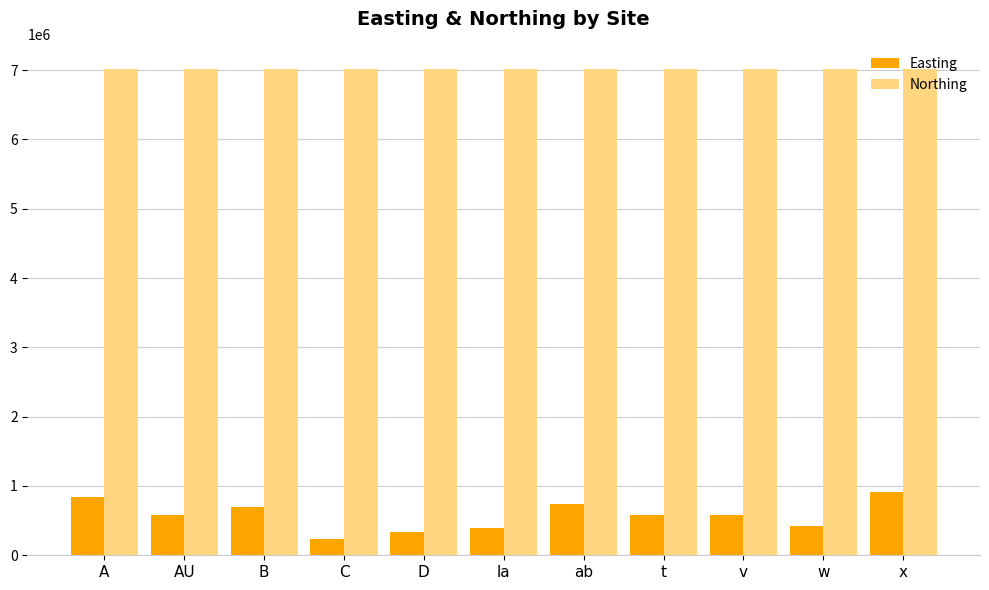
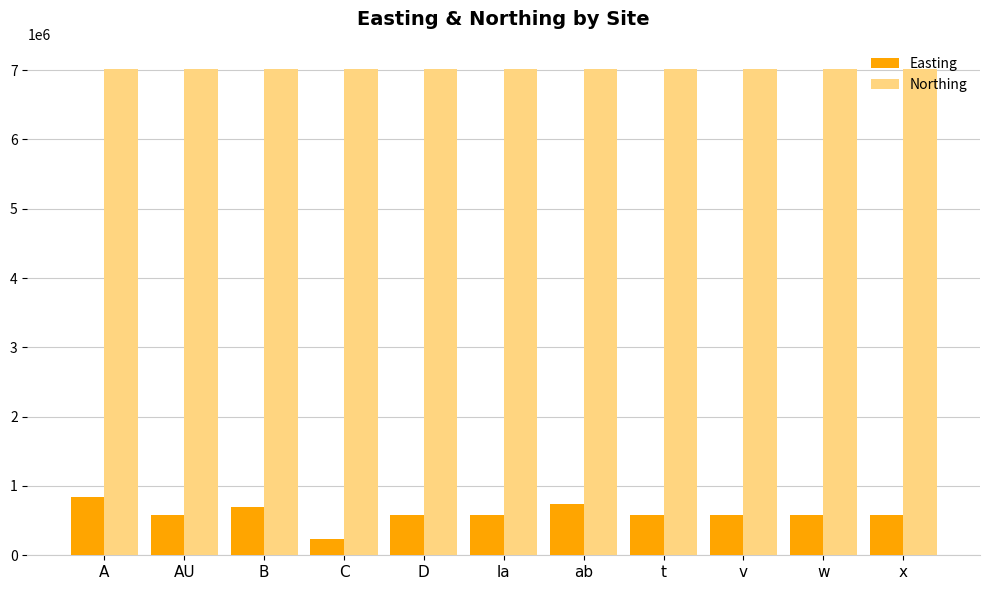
Easting, D: 300000 -> 600000
Easting, la: 400000 -> 600000
Easting, w: 400000 -> 600000
Easting, x: 900000 -> 600000
